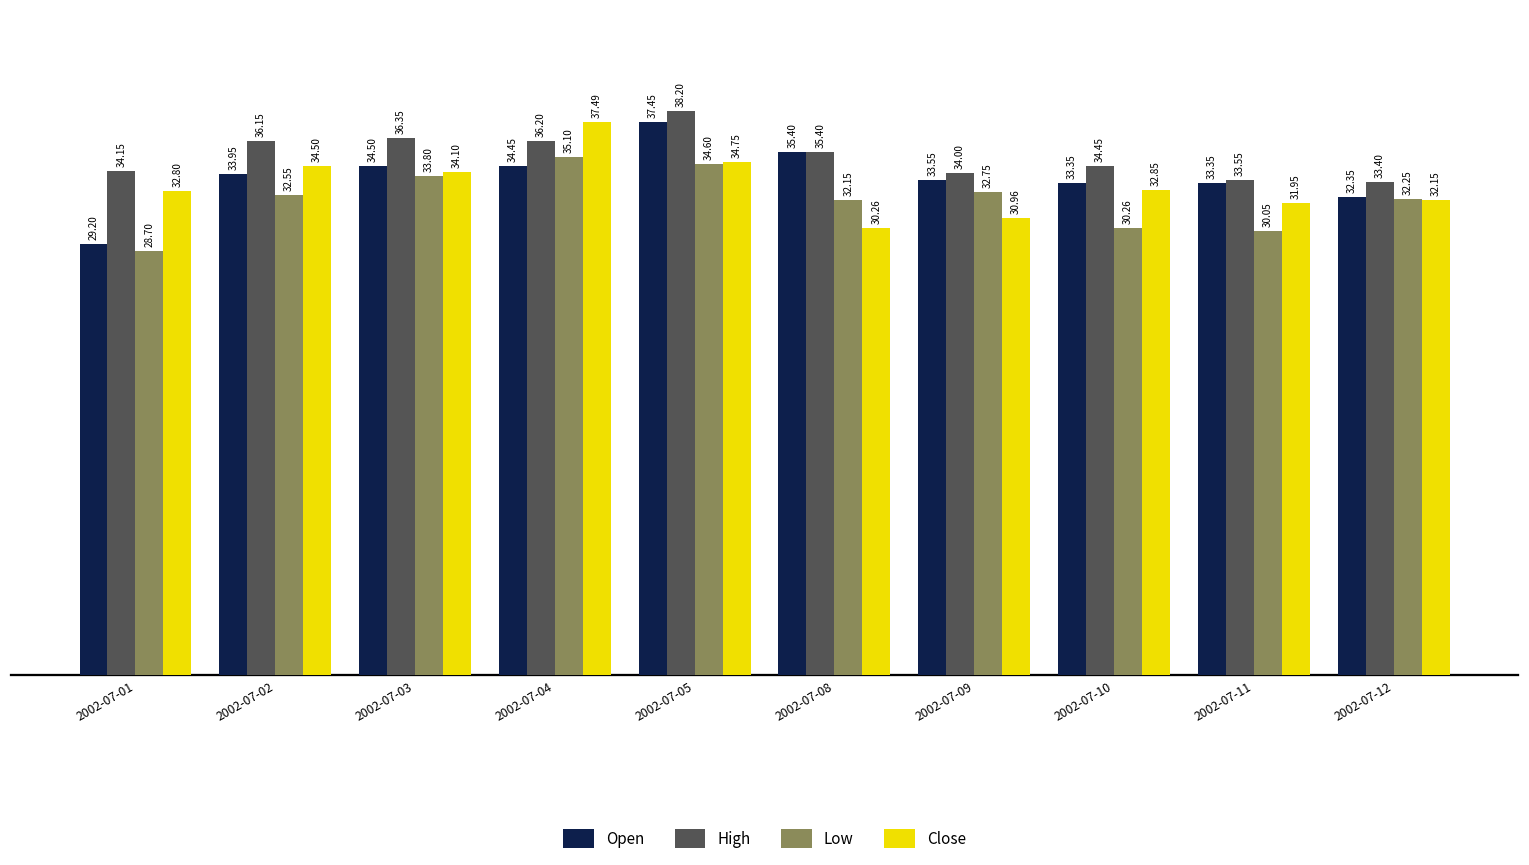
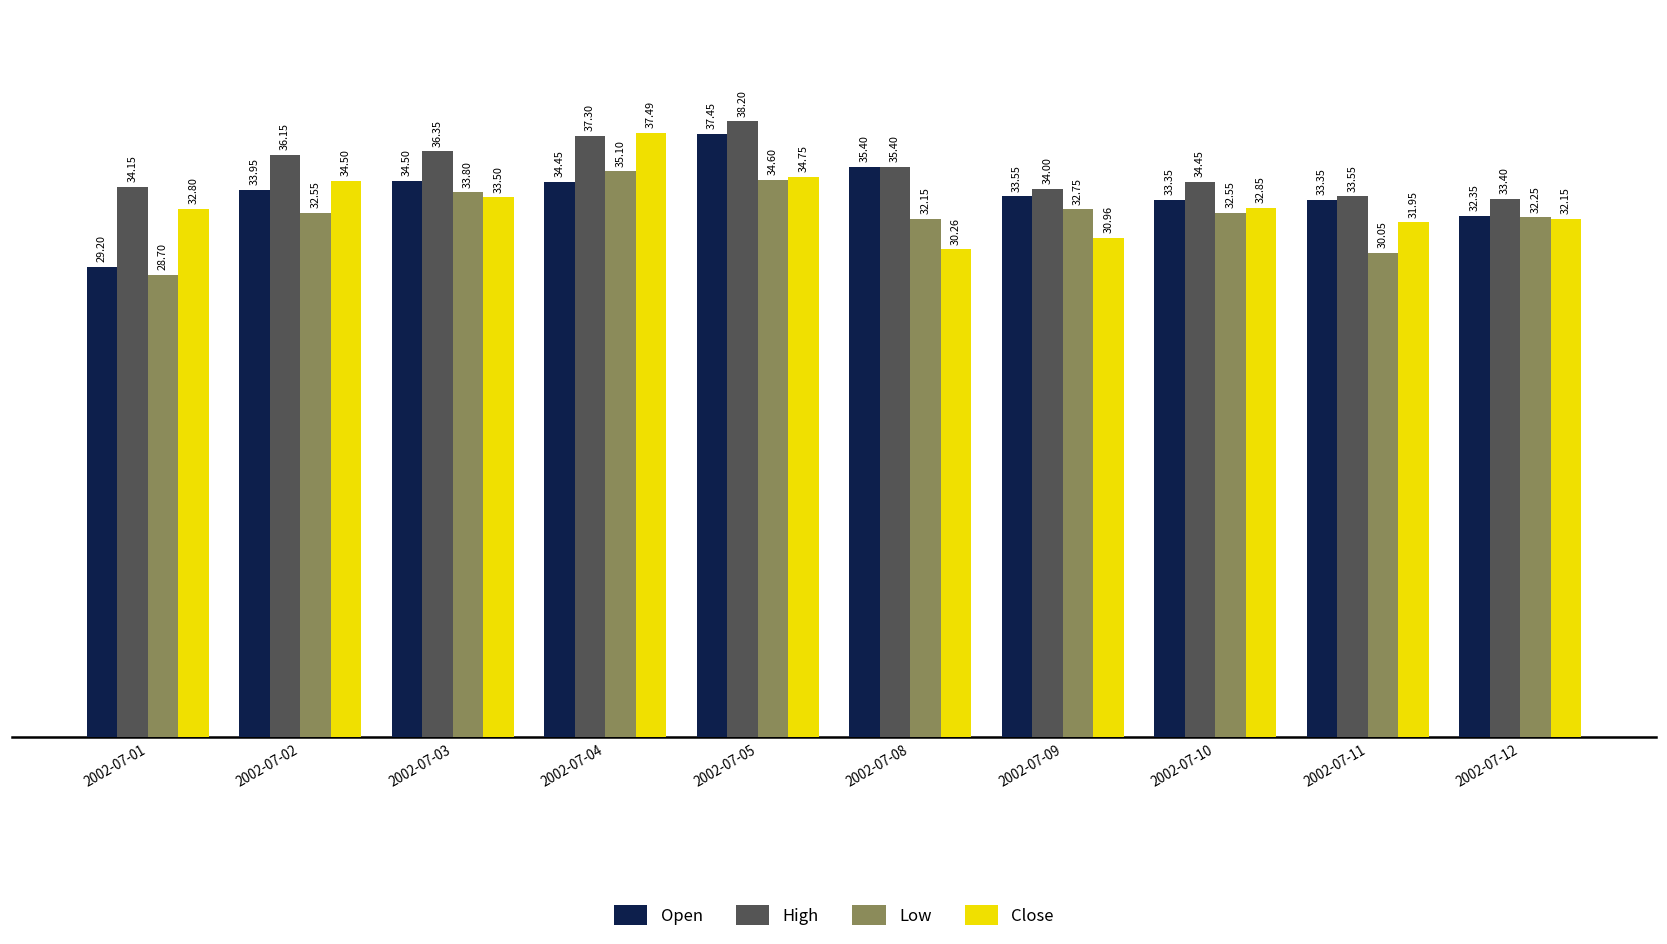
Close, 2002-07-03: 34.10 -> 33.50
High, 2002-07-04: 36.20 -> 37.30
Low, 2002-07-10: 30.26 -> 32.55
